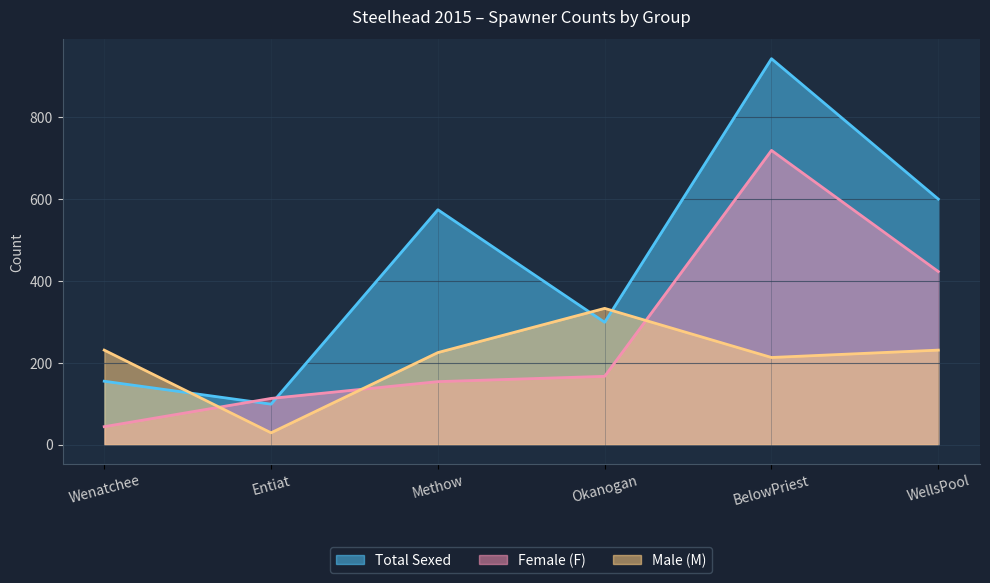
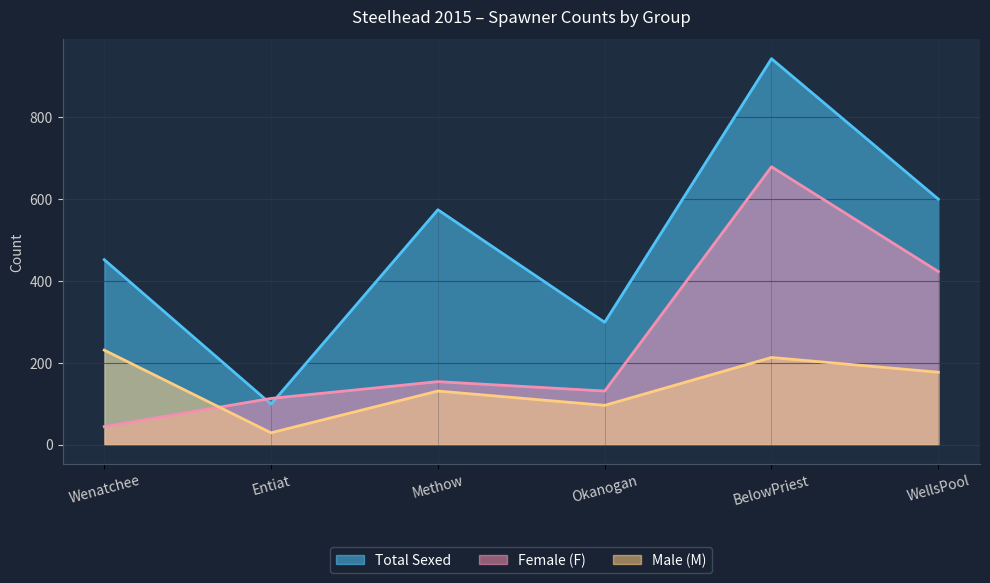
Total Sexed, Wenatchee: 160 -> 450
Male (M), Methow: 230 -> 130
Female (F), Okanogan: 170 -> 130
Male (M), Okanogan: 330 -> 100
Female (F), BelowPriest: 720 -> 680
Male (M), WellsPool: 230 -> 180
